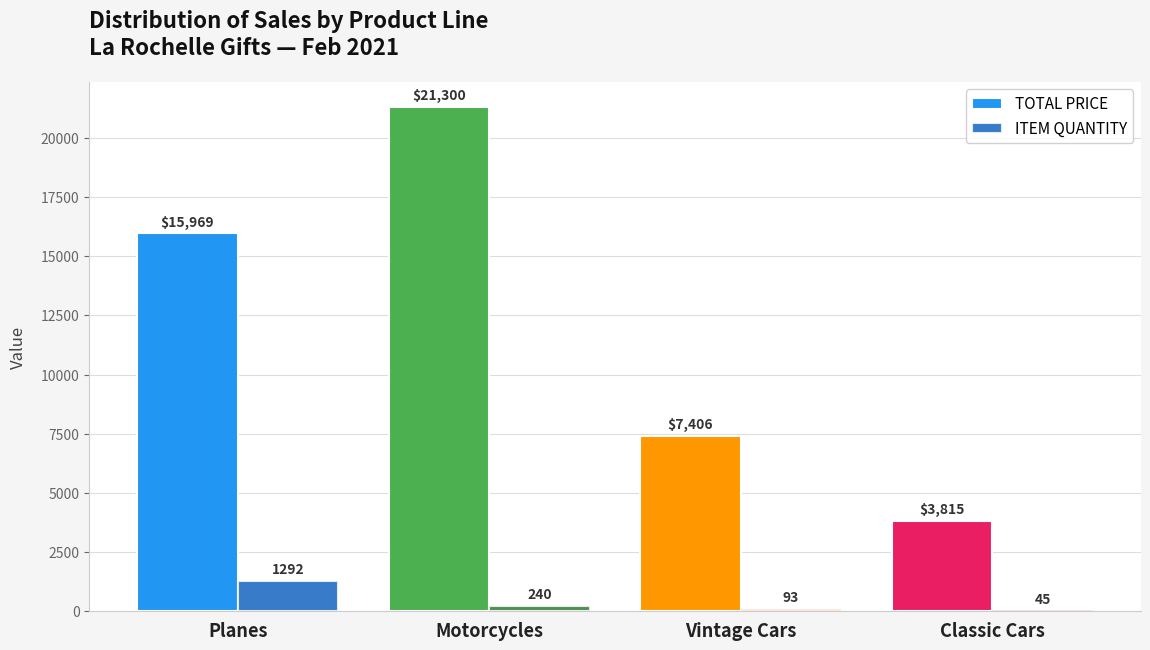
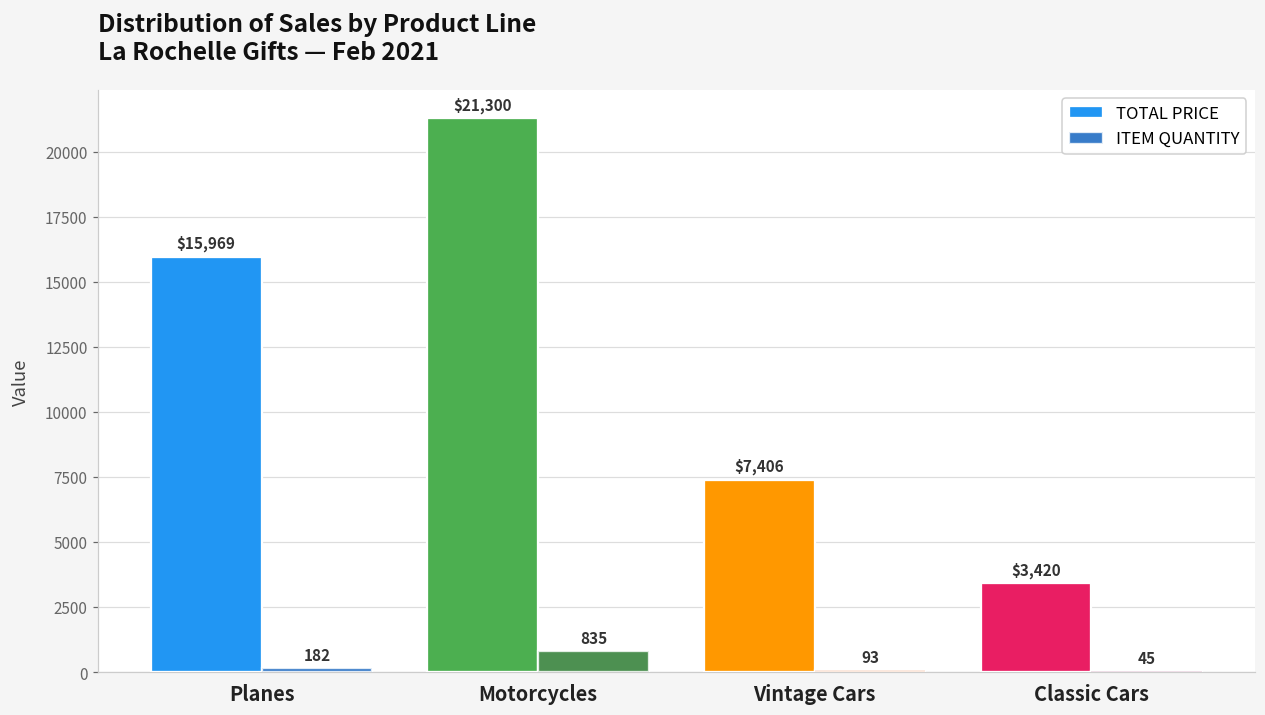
ITEM QUANTITY, Planes: 1292 -> 182
ITEM QUANTITY, Motorcycles: 240 -> 835
TOTAL PRICE, Classic Cars: $3,815 -> $3,420
